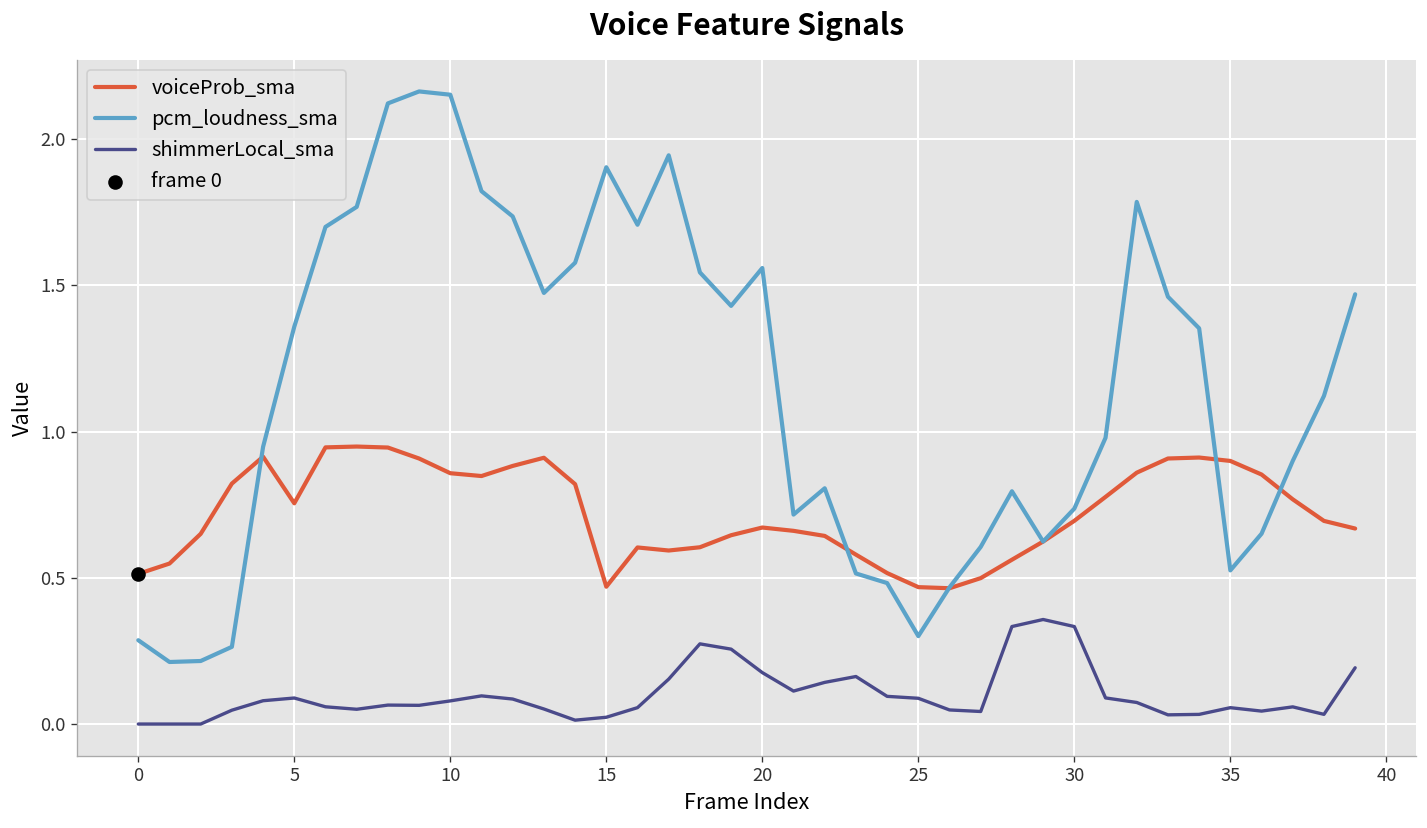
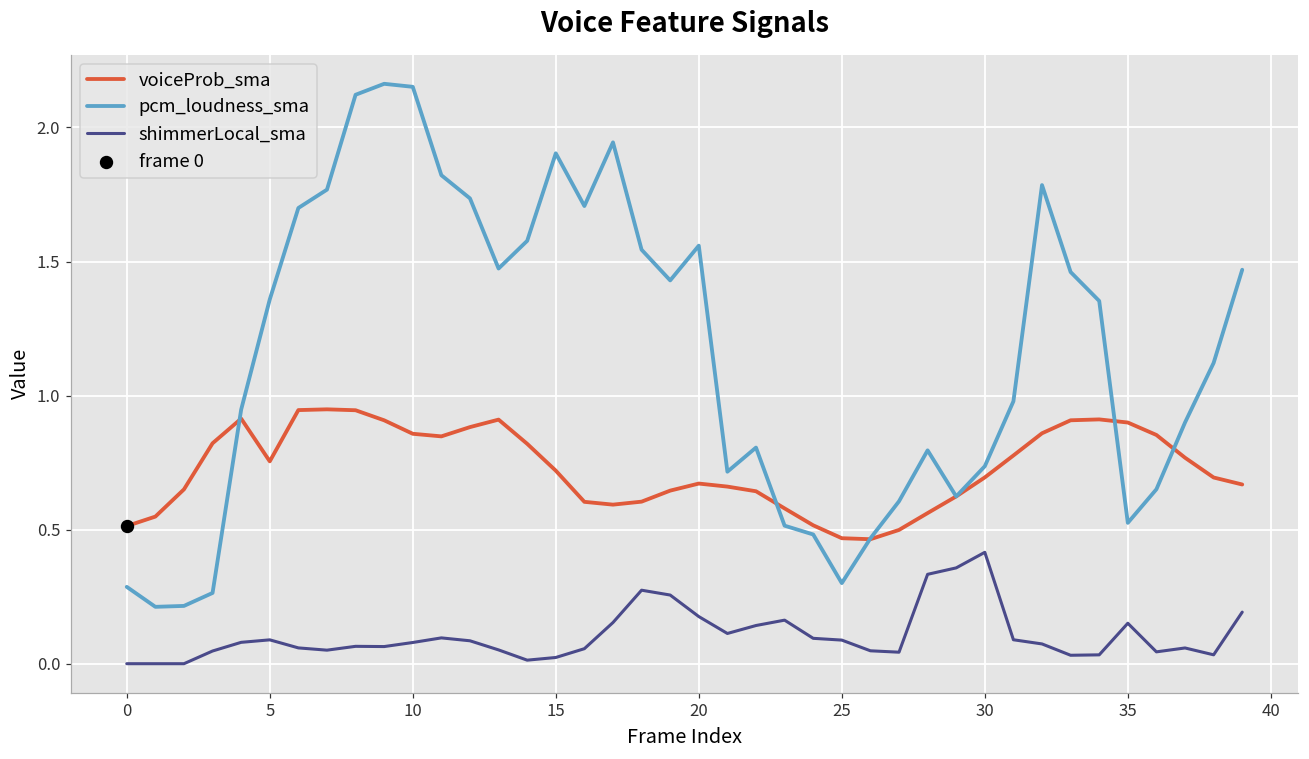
voiceProb_sma, 15: 0.47 -> 0.72
shimmerLocal_sma, 30: 0.33 -> 0.42
shimmerLocal_sma, 35: 0.06 -> 0.15
